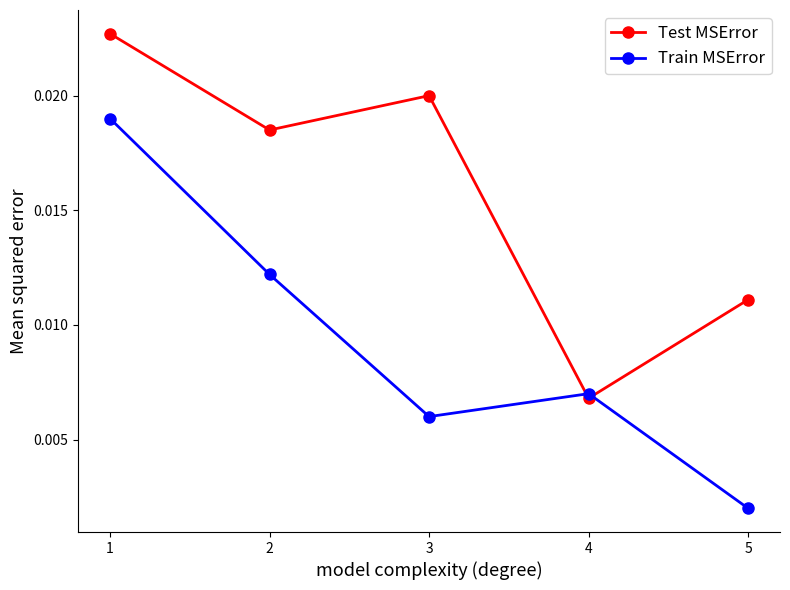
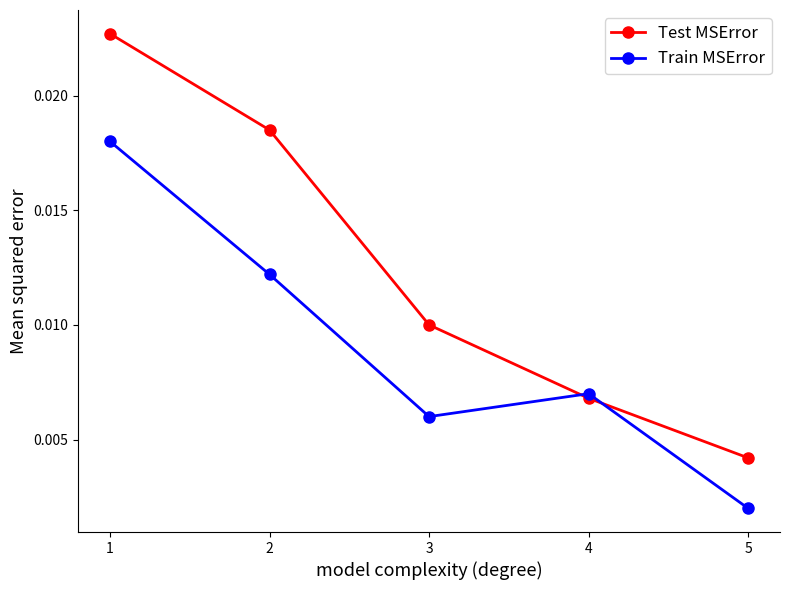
Train MSError, 1: 0.019 -> 0.018
Test MSError, 3: 0.02 -> 0.01
Test MSError, 5: 0.0111 -> 0.0042
